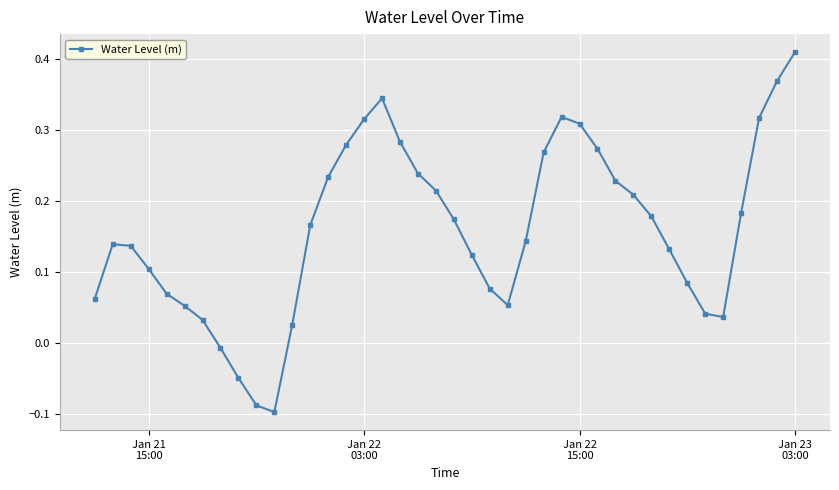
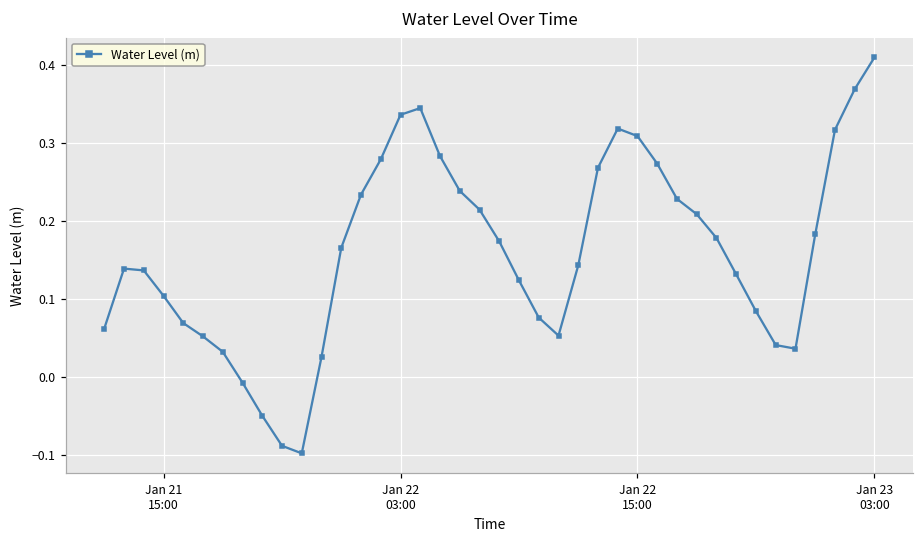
Jan 22 03:00: 0.32 -> 0.34
